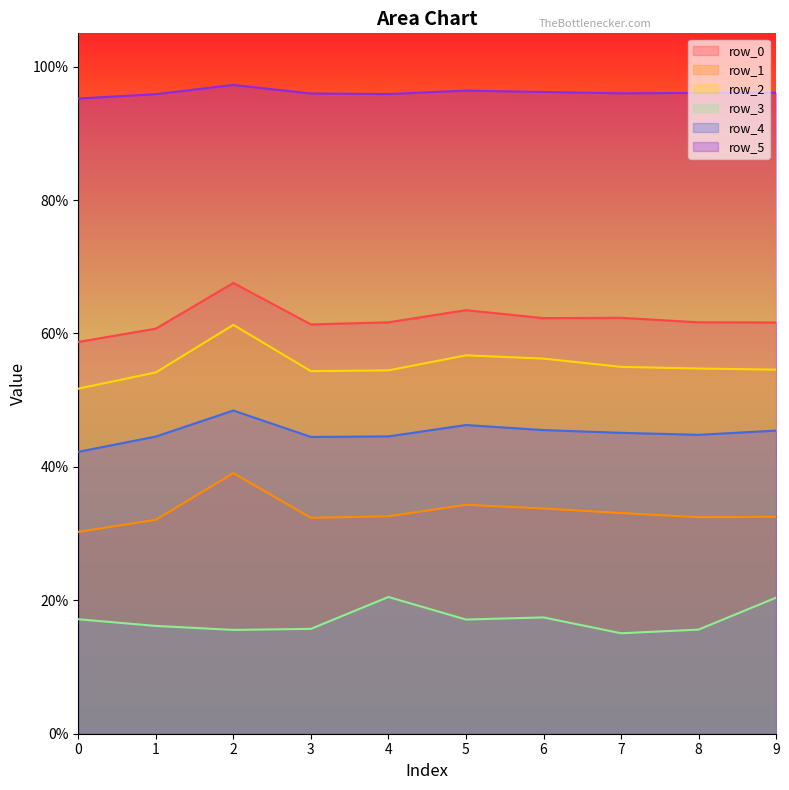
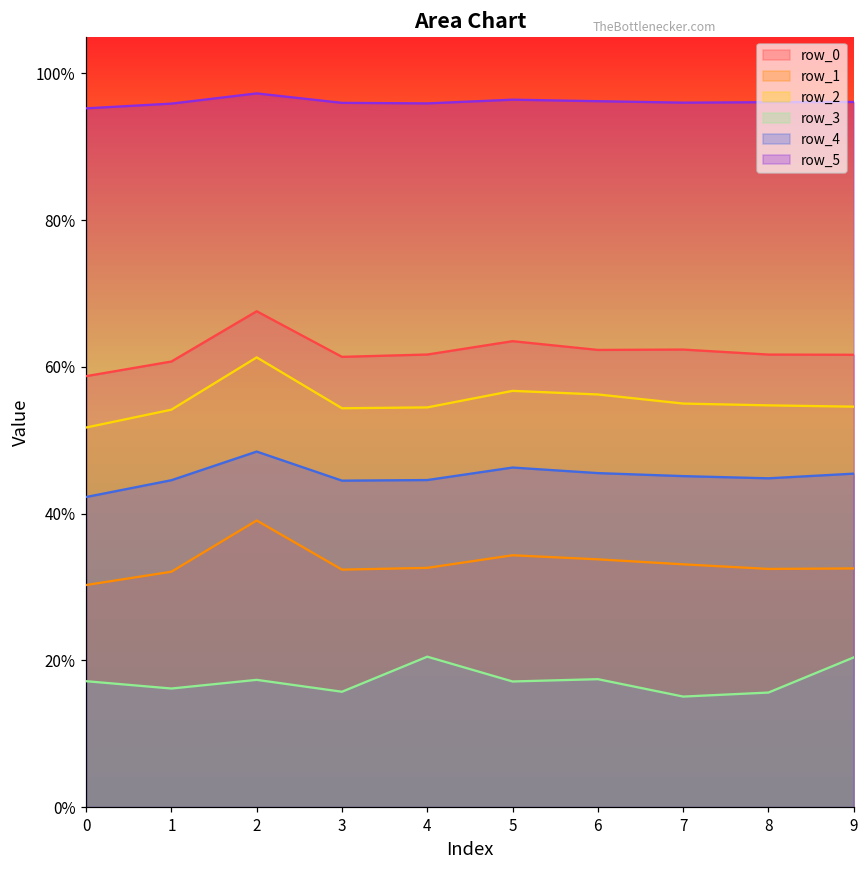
row_3, 2: 16% -> 17%
